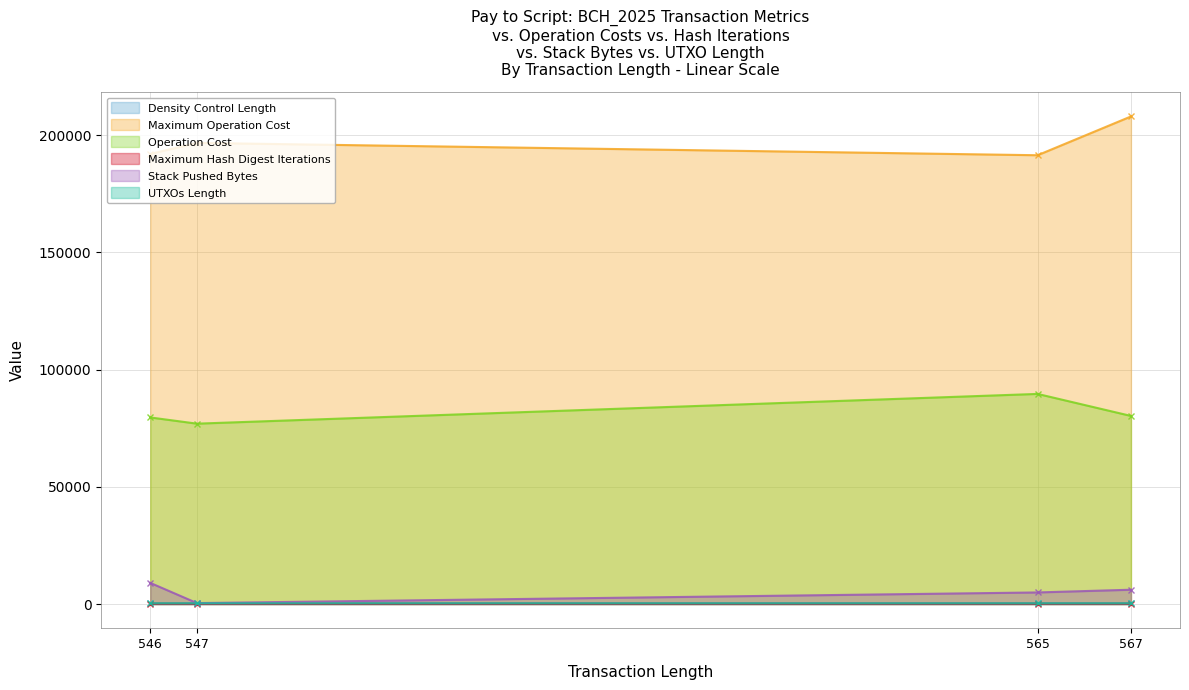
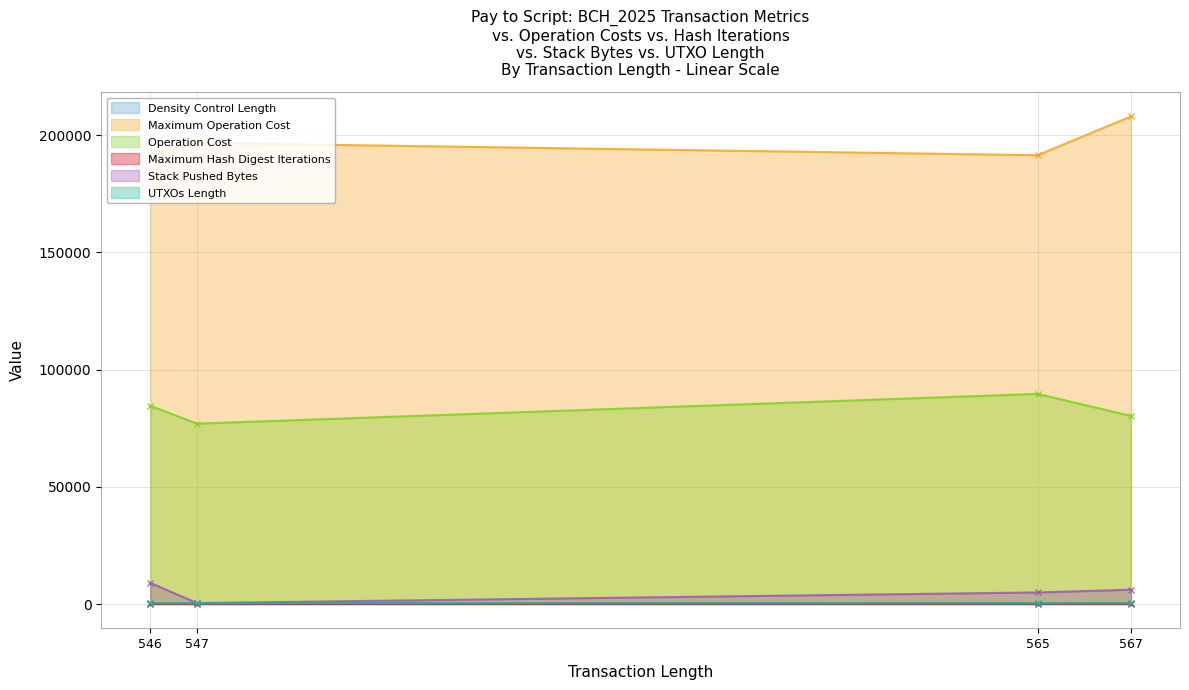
Operation Cost, 546: 80000 -> 85000
